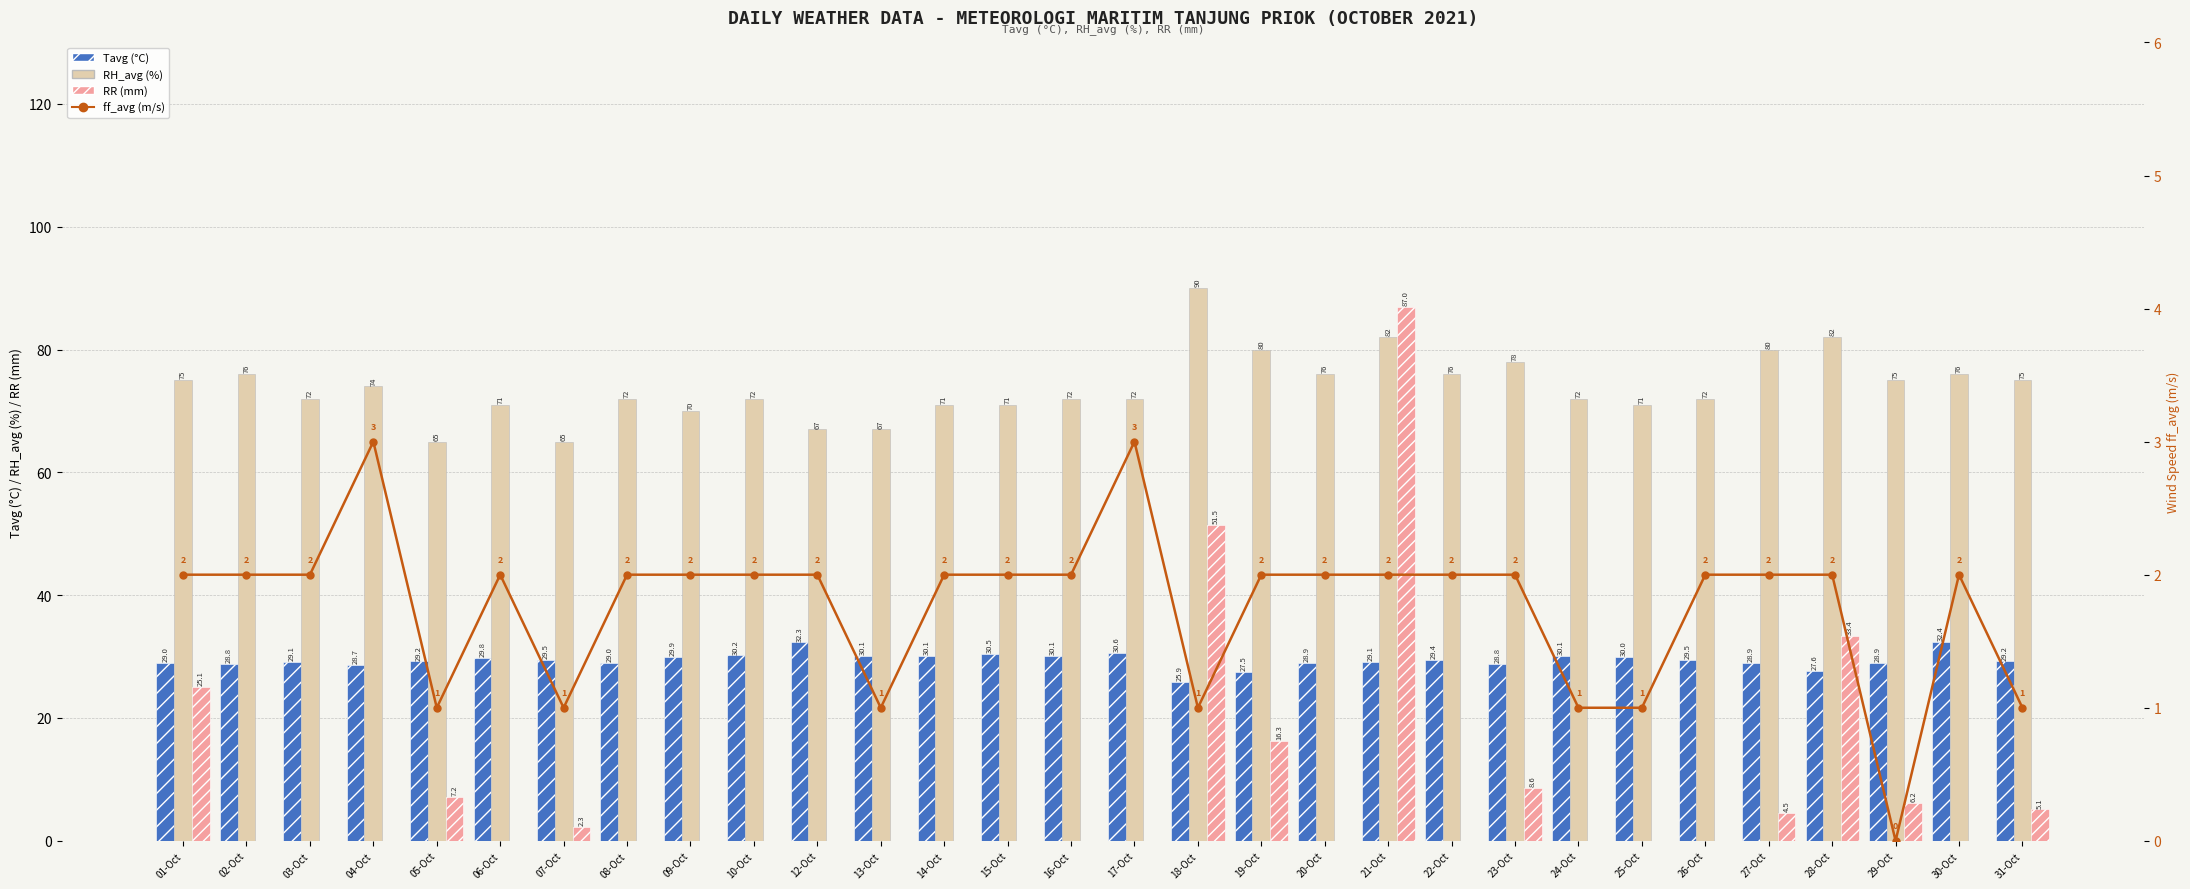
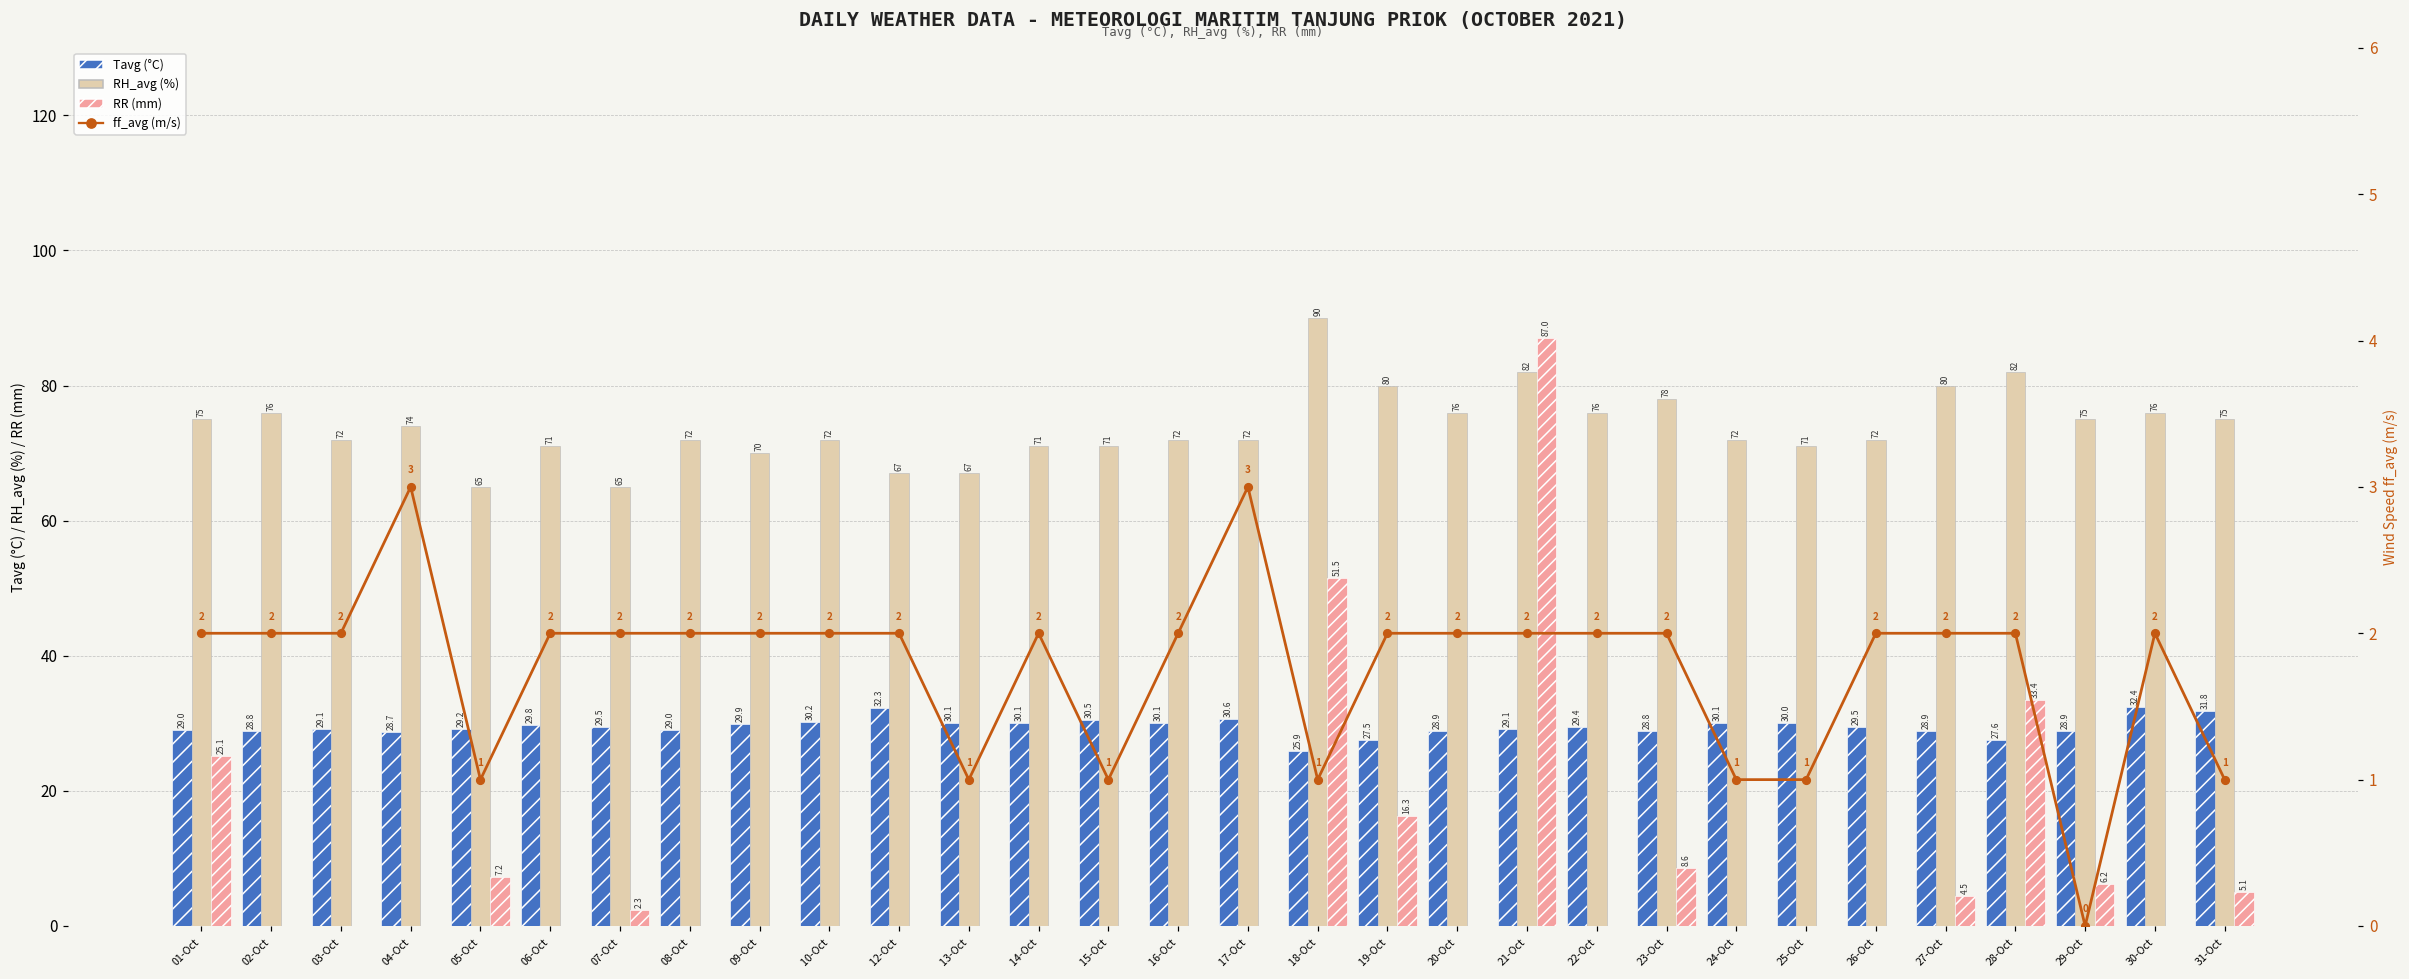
Tavg (°C), 31-Oct: 29.2 -> 31.8
ff_avg (m/s), 07-Oct: 1 -> 2
ff_avg (m/s), 15-Oct: 2 -> 1
